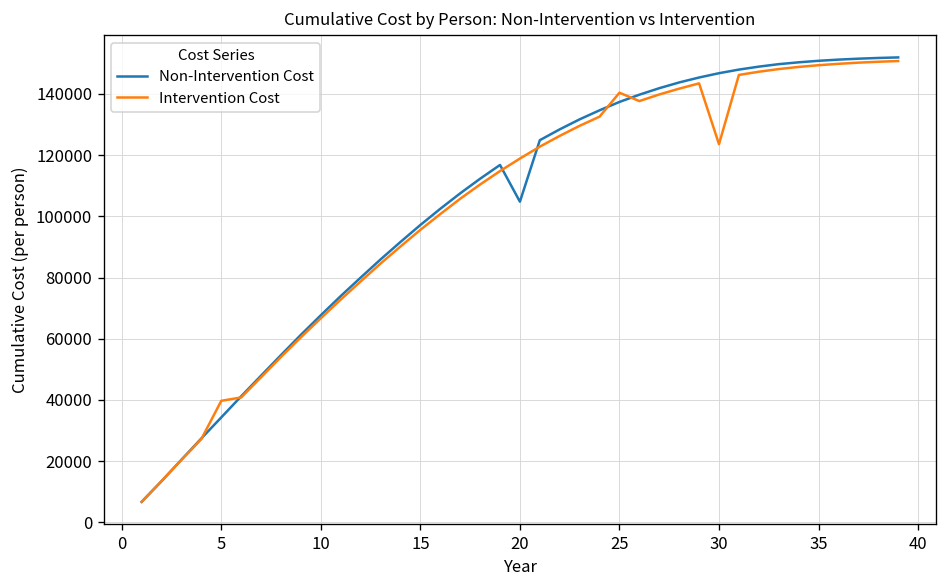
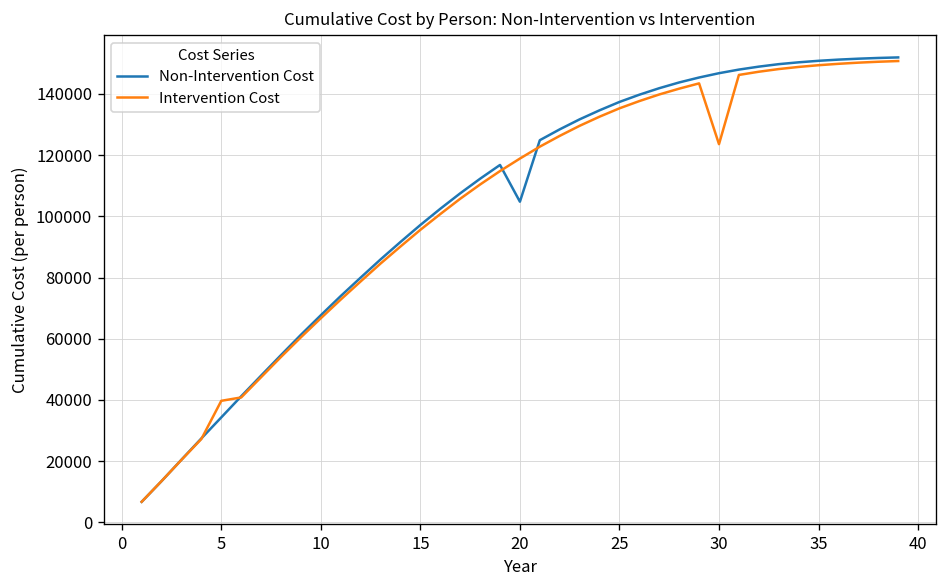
Intervention Cost, 25: 140000 -> 135000
